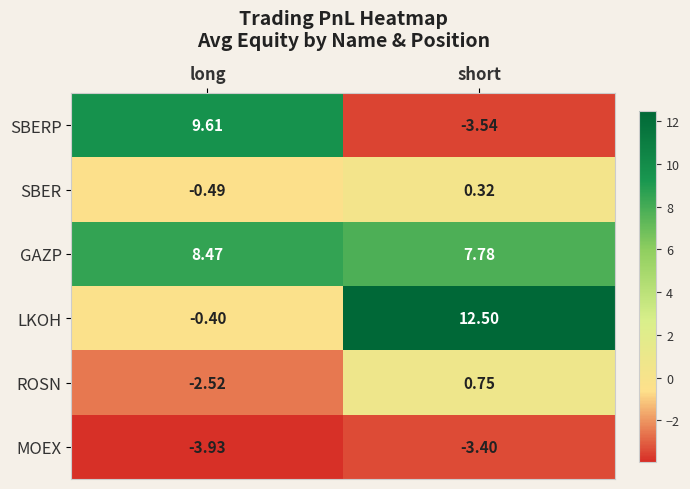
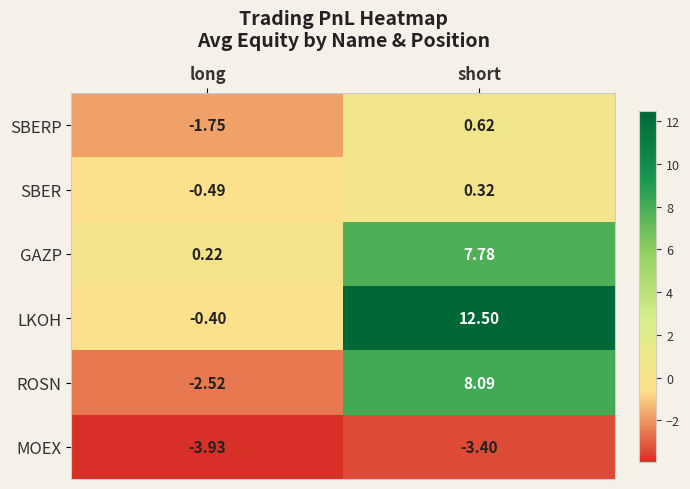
SBERP, long: 9.61 -> -1.75
SBERP, short: -3.54 -> 0.62
GAZP, long: 8.47 -> 0.22
ROSN, short: 0.75 -> 8.09
